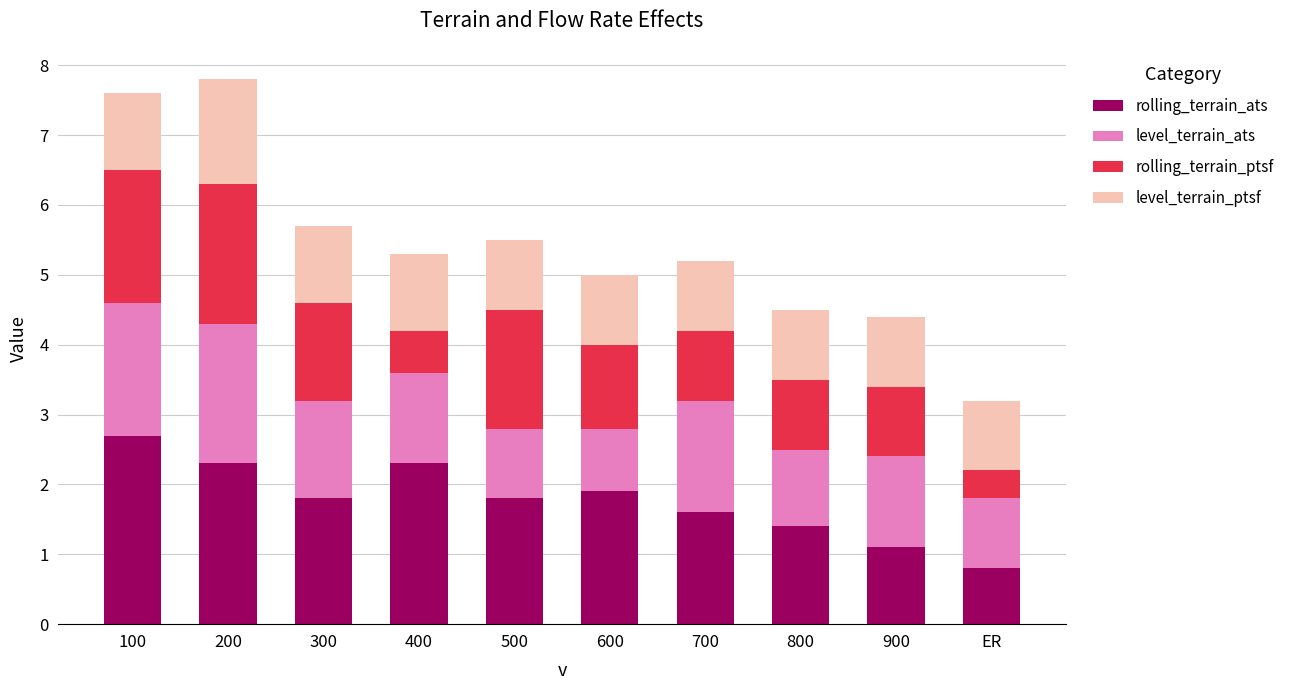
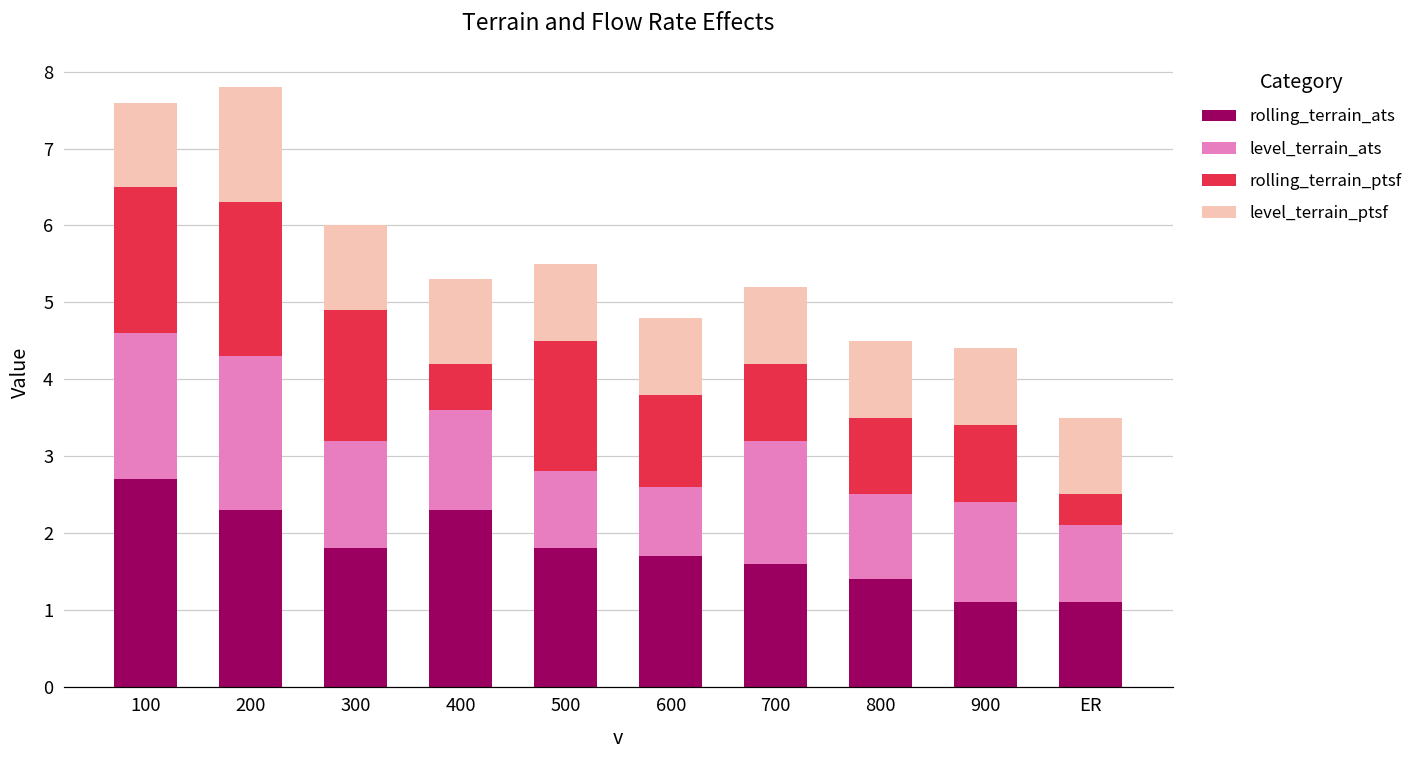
rolling_terrain_ptsf, 300: 1.4 -> 1.7
rolling_terrain_ats, 600: 1.9 -> 1.7
rolling_terrain_ats, ER: 0.8 -> 1.1
